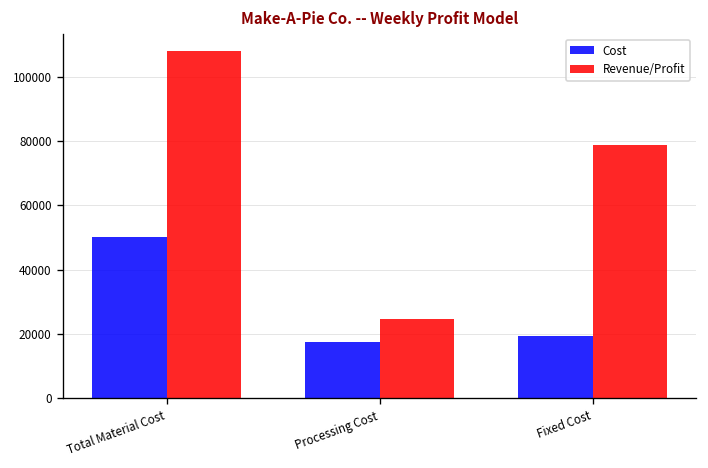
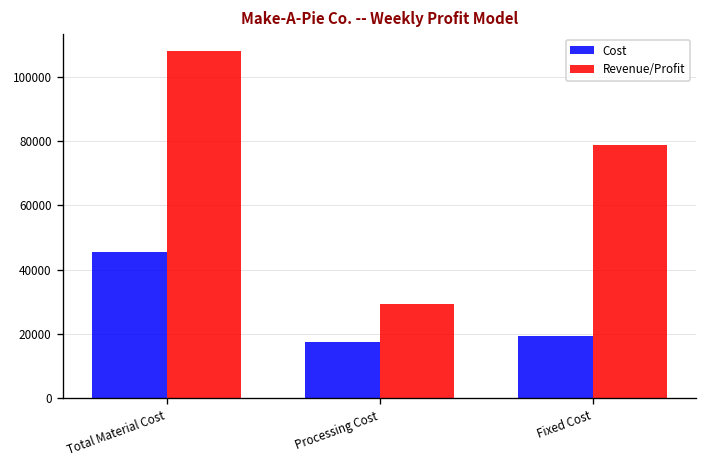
Cost, Total Material Cost: 50000 -> 45000
Revenue/Profit, Processing Cost: 25000 -> 29000
